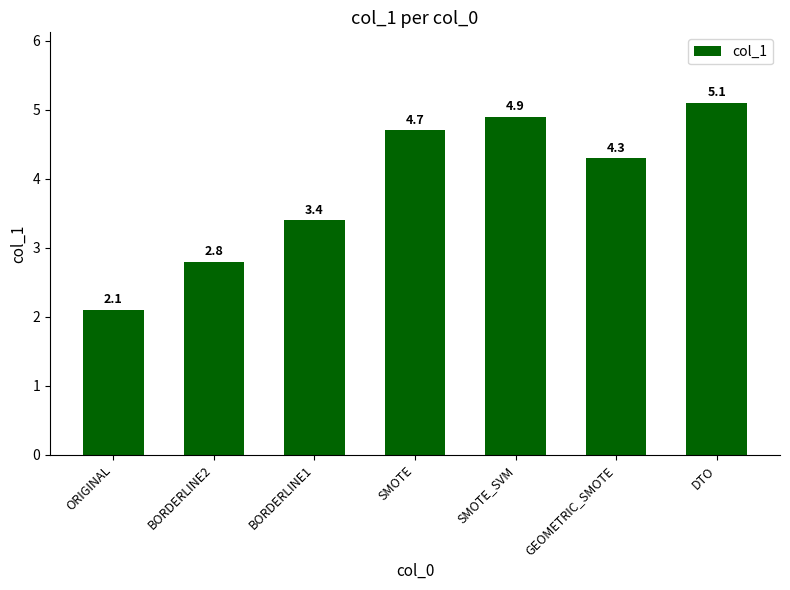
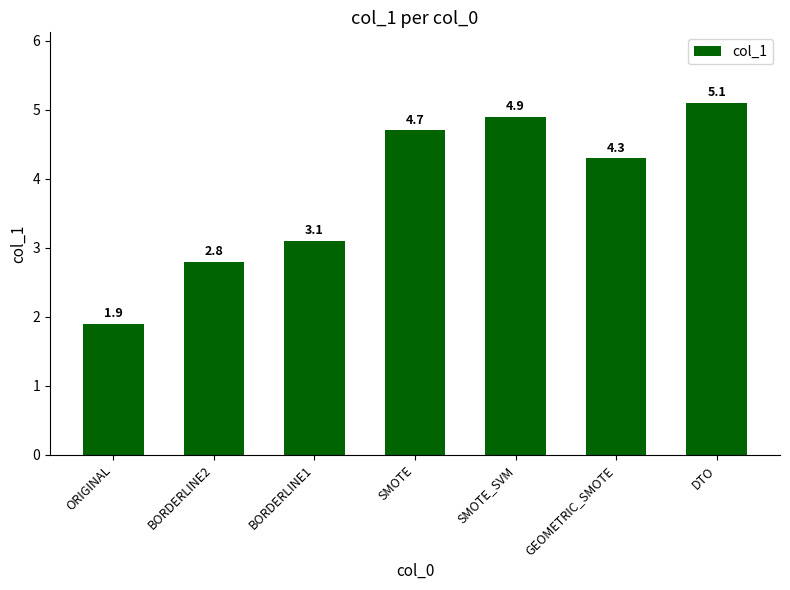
ORIGINAL: 2.1 -> 1.9
BORDERLINE1: 3.4 -> 3.1
